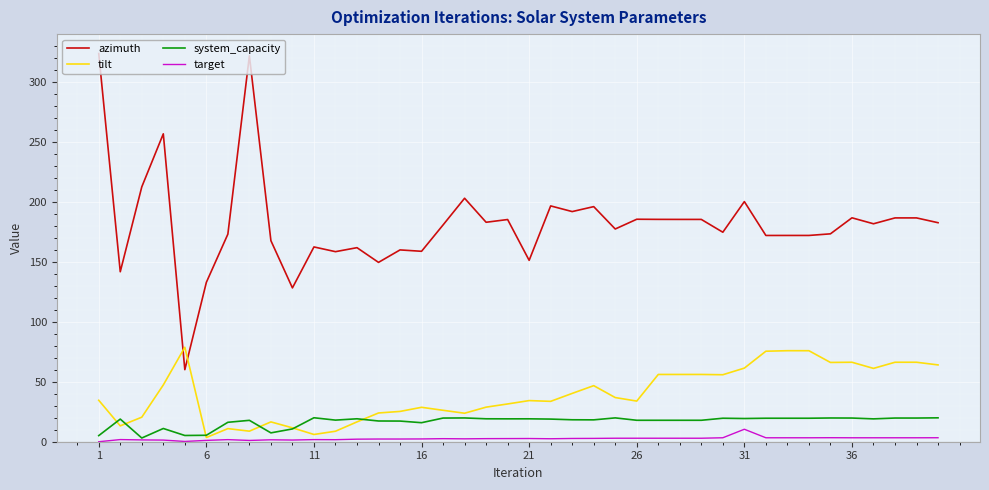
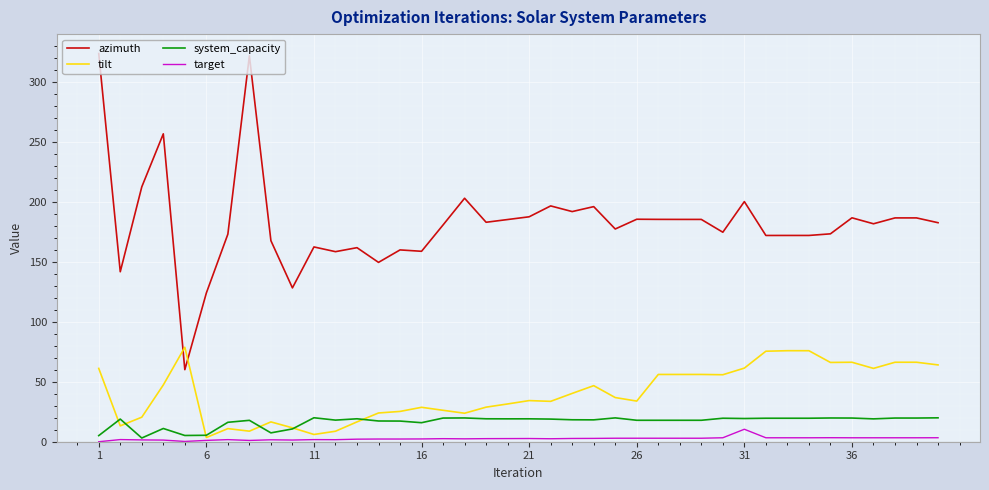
tilt, 1: 35 -> 61
azimuth, 6: 133 -> 124
azimuth, 21: 151 -> 188
